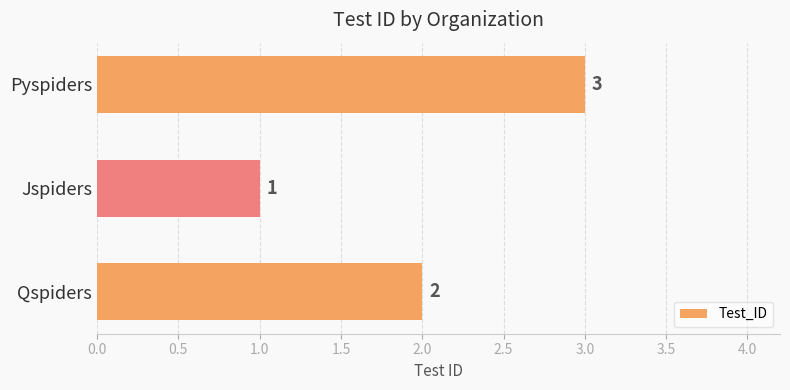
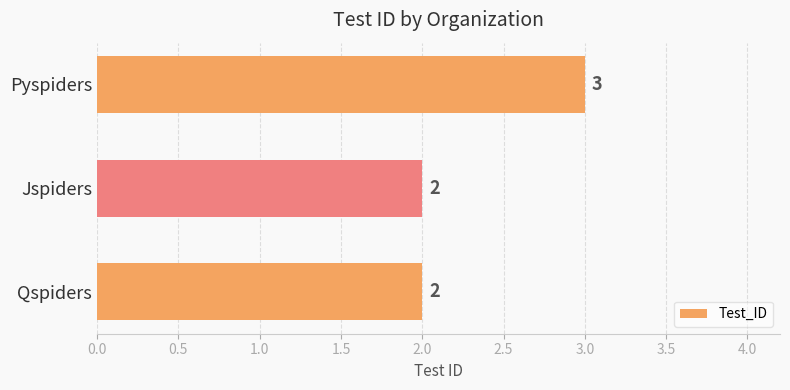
Jspiders: 1 -> 2
